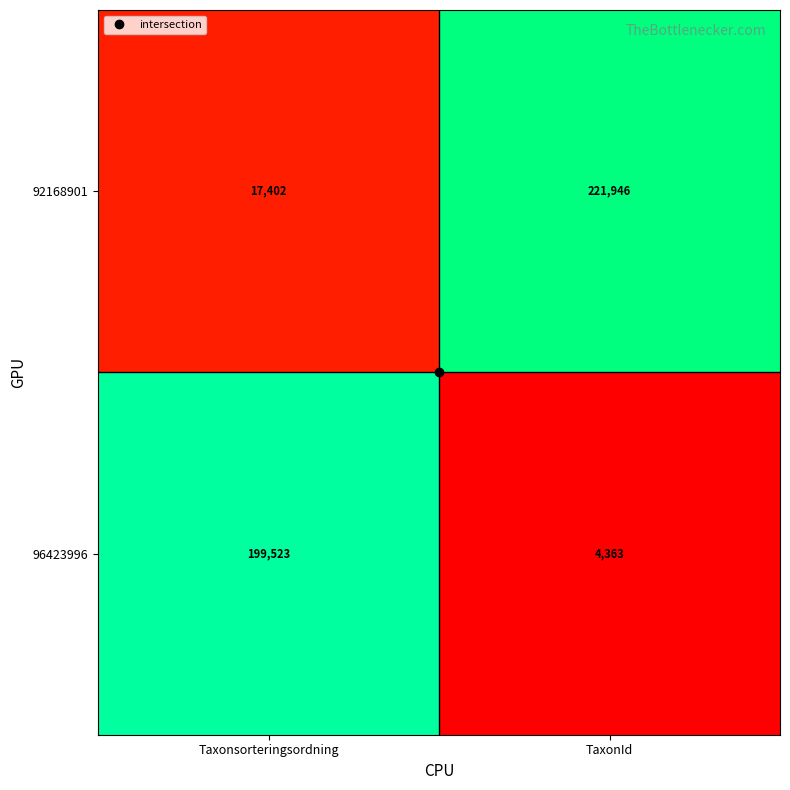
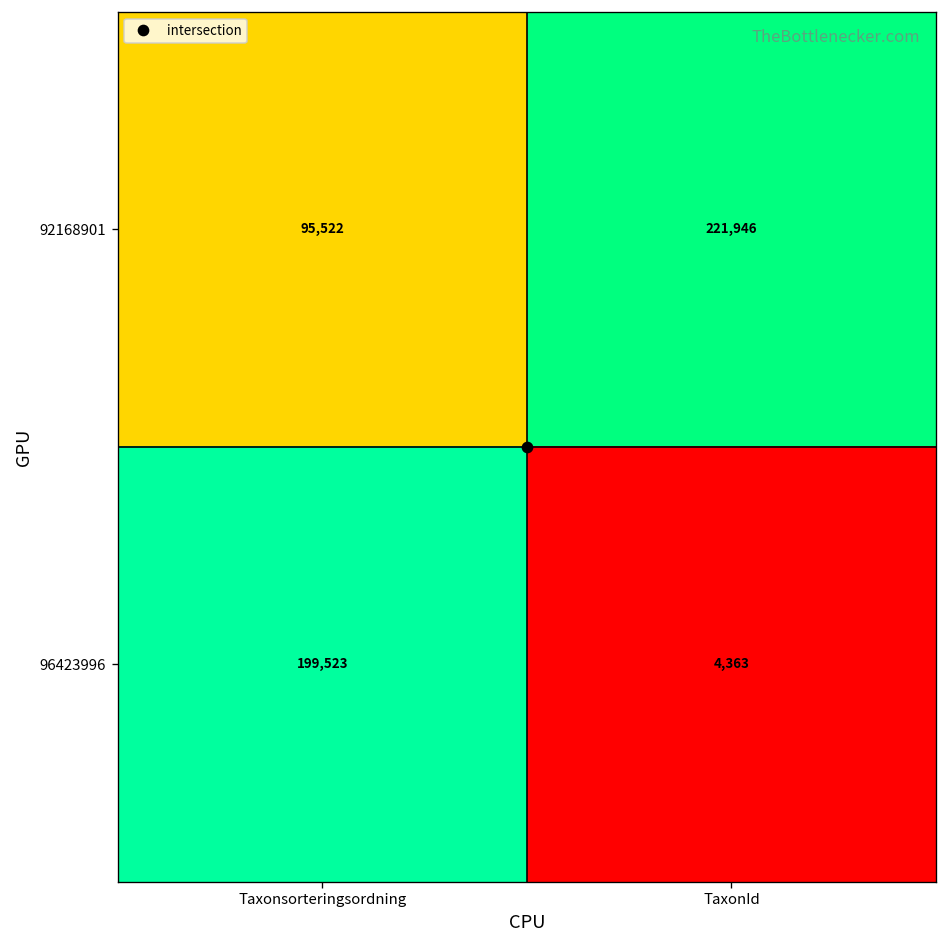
92168901, Taxonsorteringsordning: 17,402 -> 95,522
